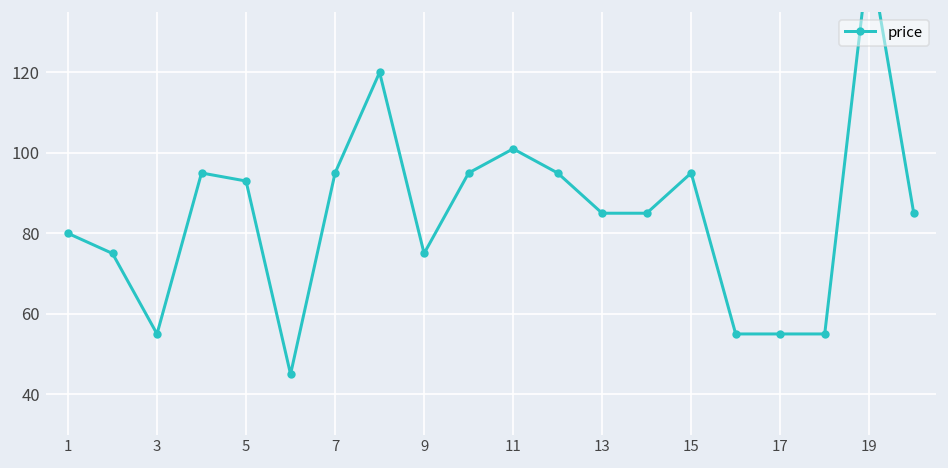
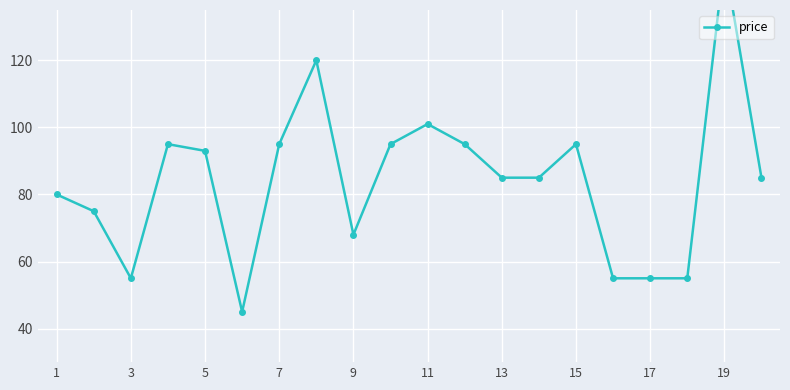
9: 75 -> 68
